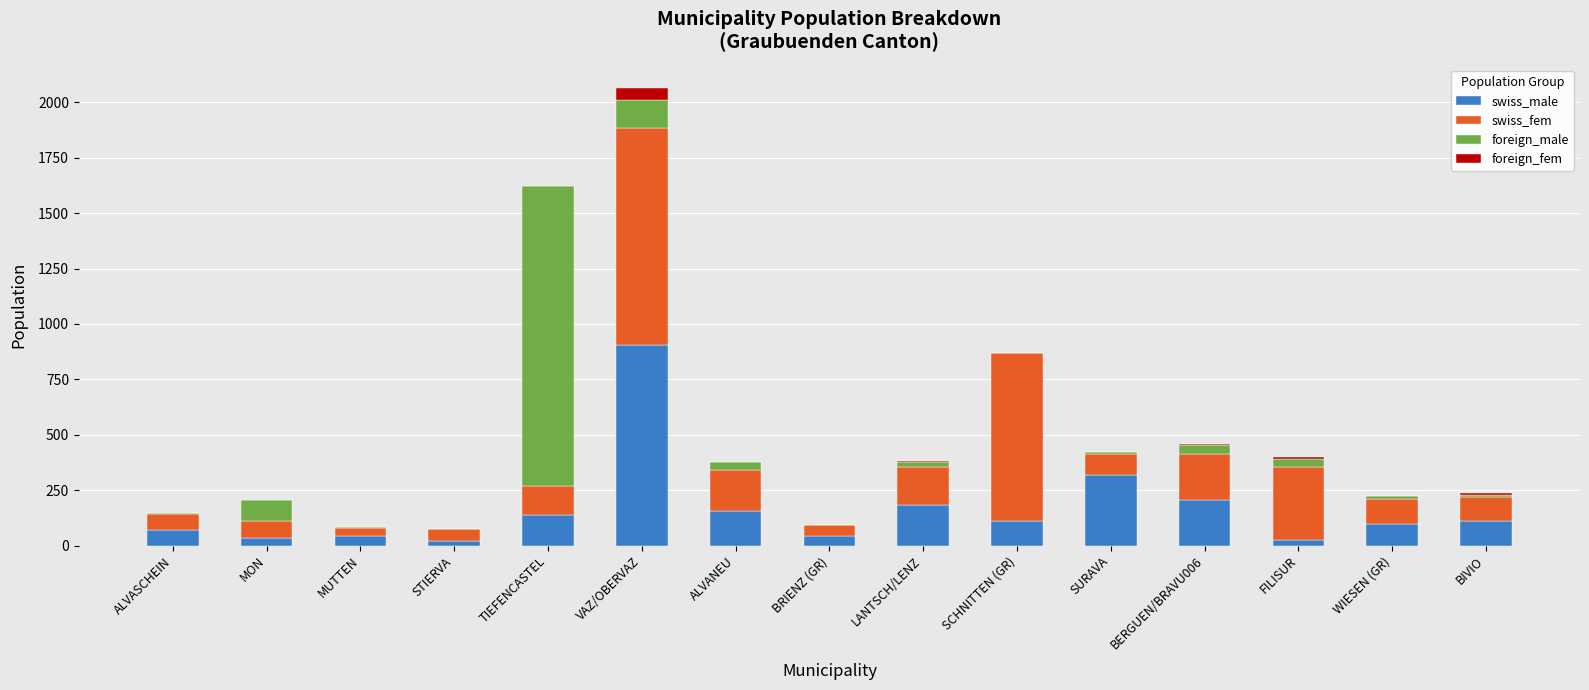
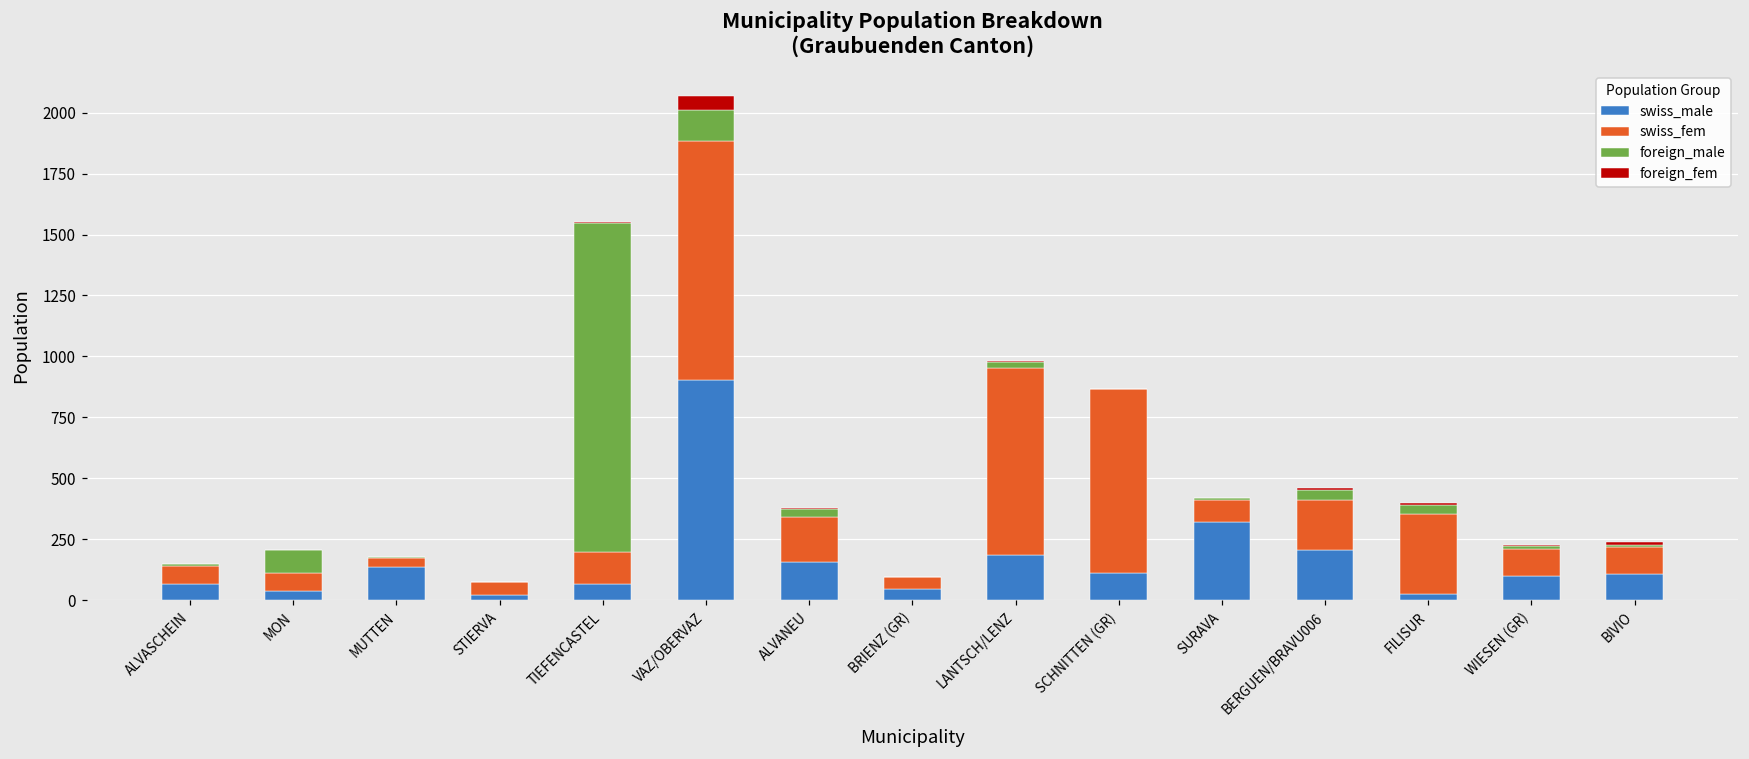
swiss_male, MUTTEN: 40 -> 140
swiss_male, TIEFENCASTEL: 140 -> 70
swiss_fem, LANTSCH/LENZ: 170 -> 770
